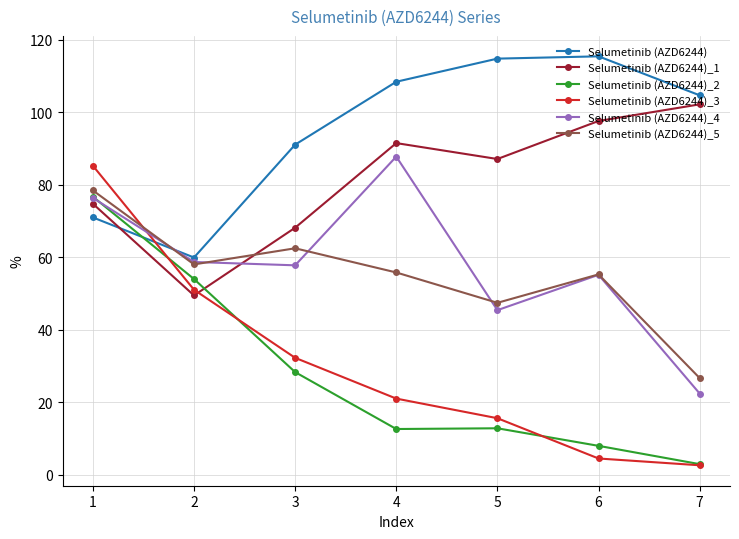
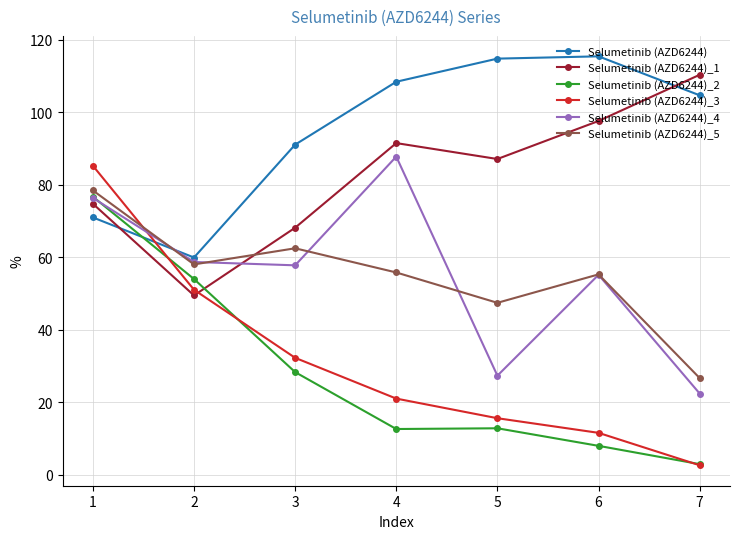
Selumetinib (AZD6244)_4, 5: 45 -> 27
Selumetinib (AZD6244)_3, 6: 5 -> 12
Selumetinib (AZD6244)_1, 7: 102 -> 110
